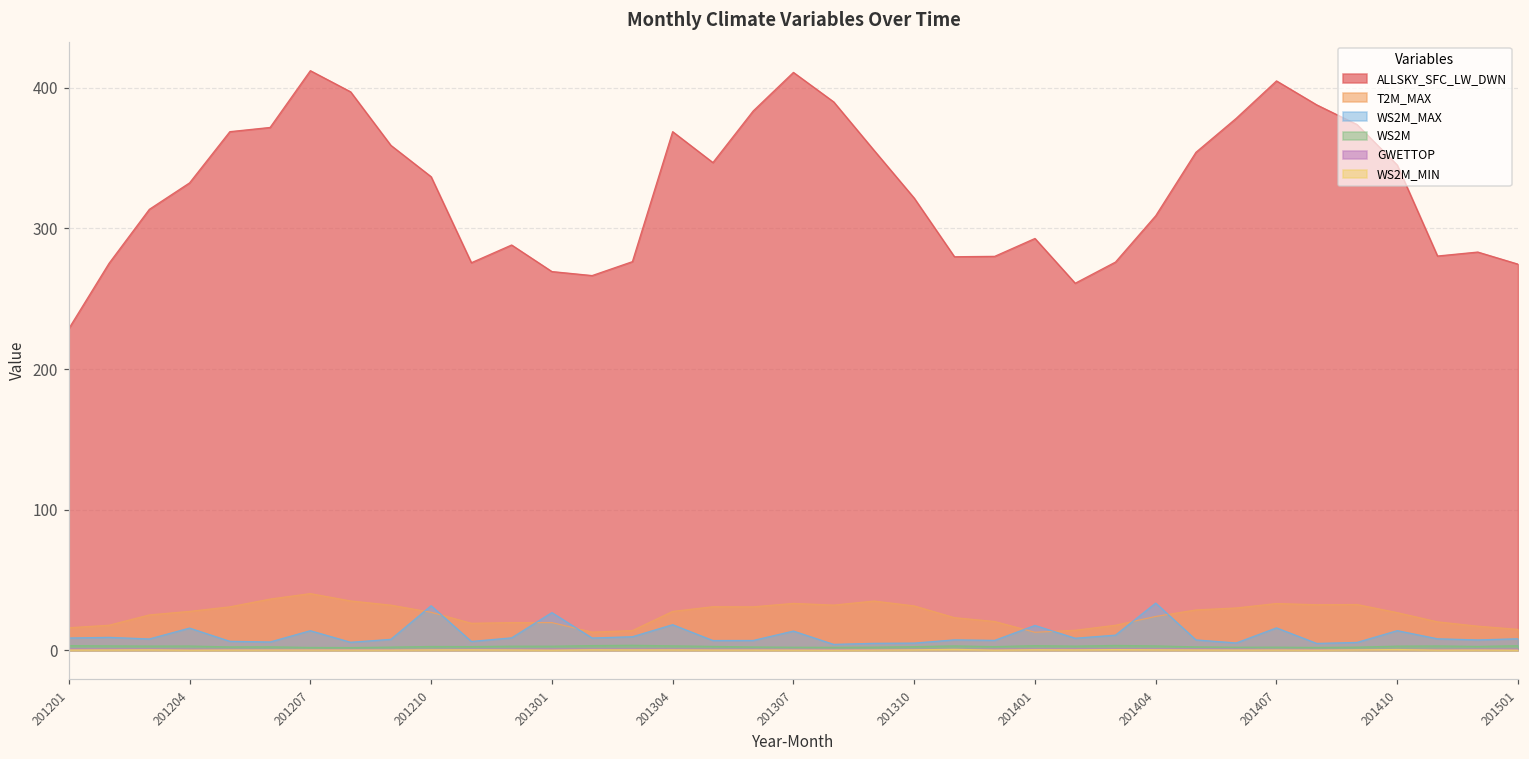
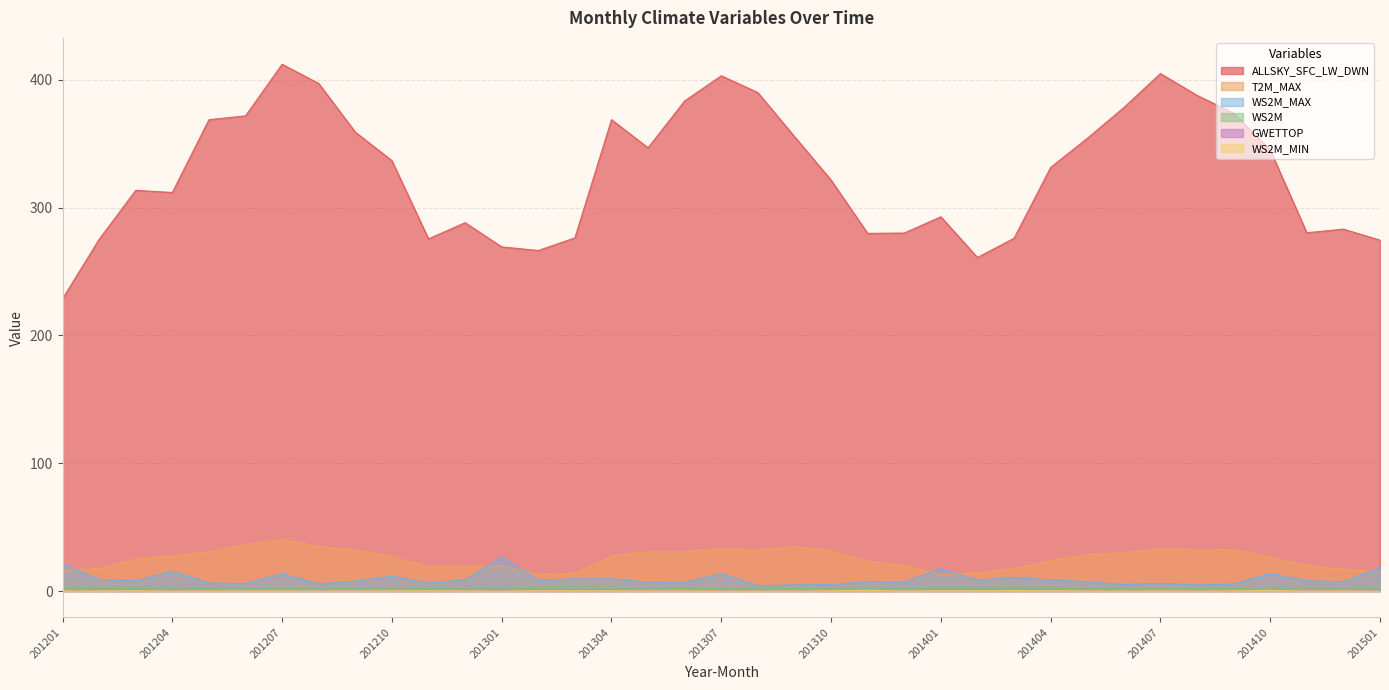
WS2M_MAX, 201201: 9 -> 21
ALLSKY_SFC_LW_DWN, 201204: 332 -> 312
WS2M_MAX, 201210: 32 -> 12
WS2M_MAX, 201304: 18 -> 10
ALLSKY_SFC_LW_DWN, 201307: 411 -> 403
ALLSKY_SFC_LW_DWN, 201404: 309 -> 332
WS2M_MAX, 201404: 34 -> 9
WS2M_MAX, 201407: 16 -> 6
WS2M_MAX, 201501: 8 -> 18
